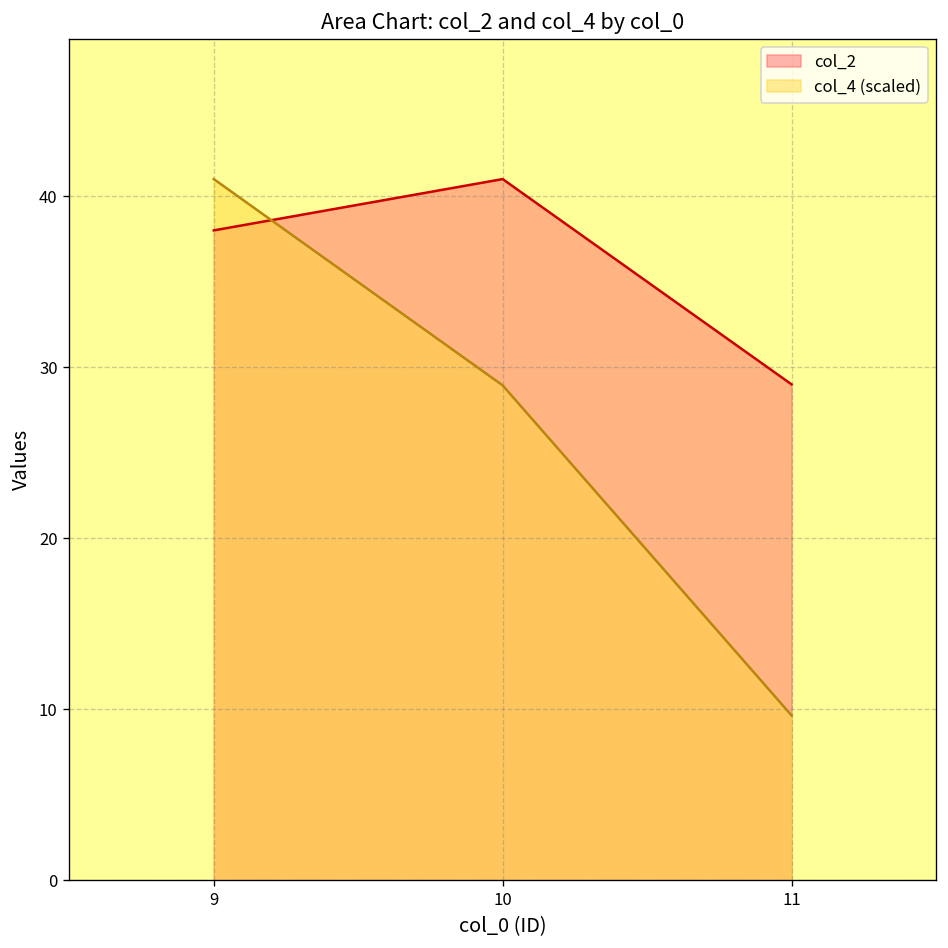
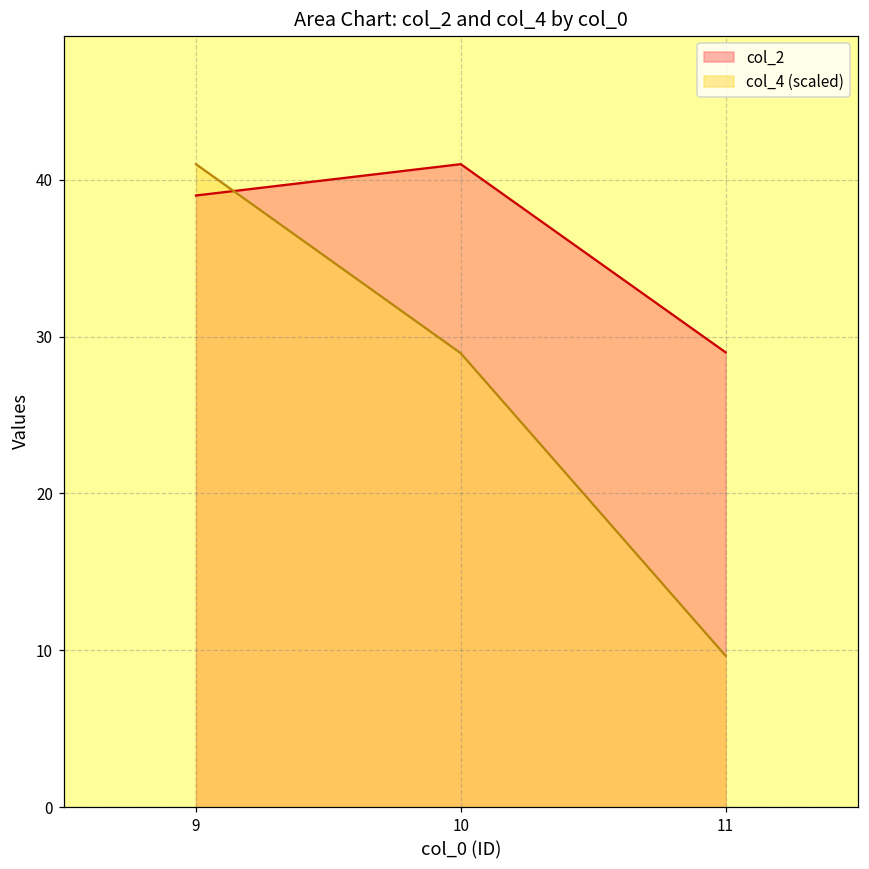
col_2, 9: 38 -> 39
